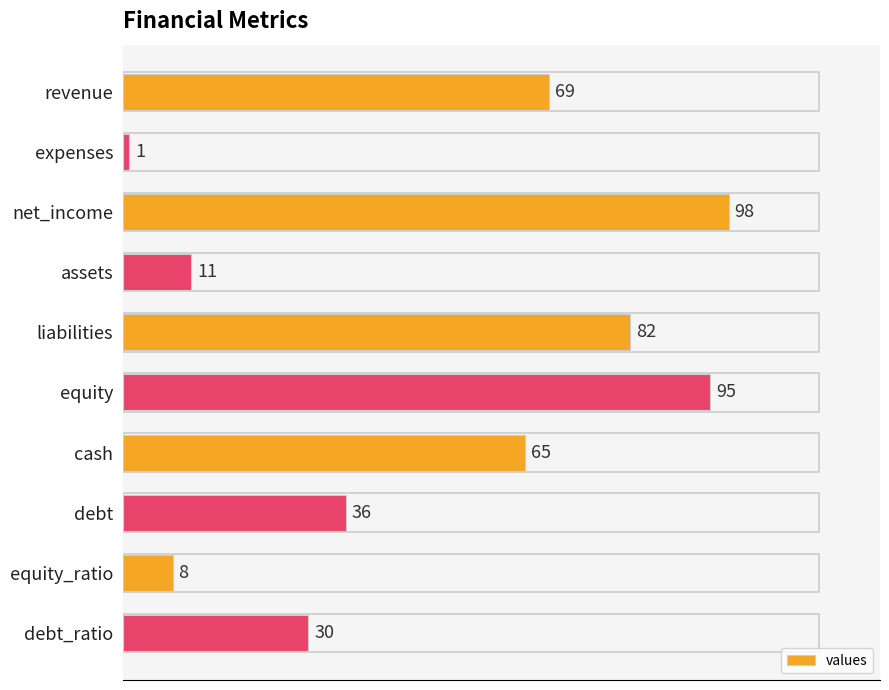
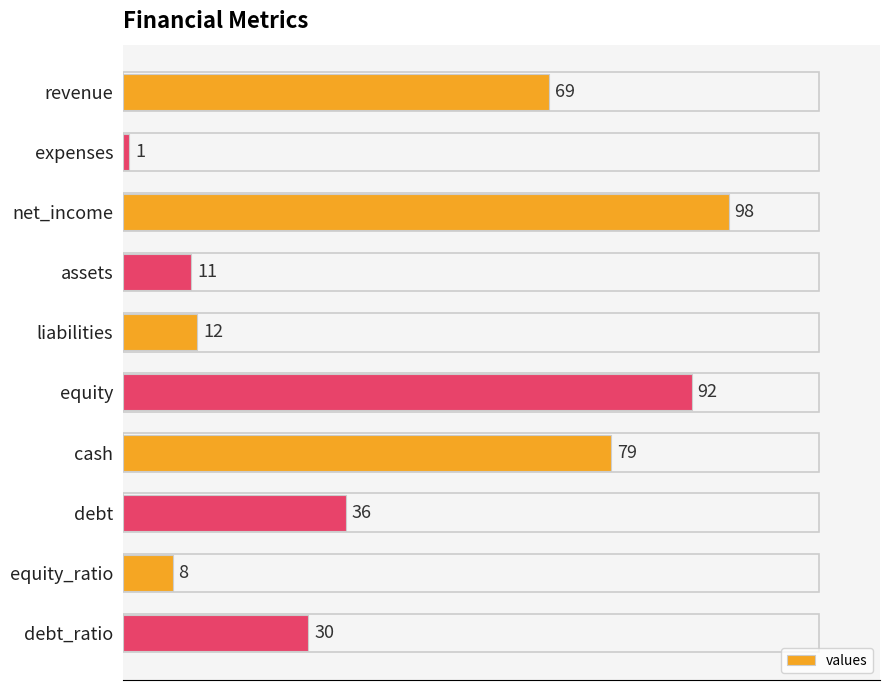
liabilities: 82 -> 12
equity: 95 -> 92
cash: 65 -> 79
